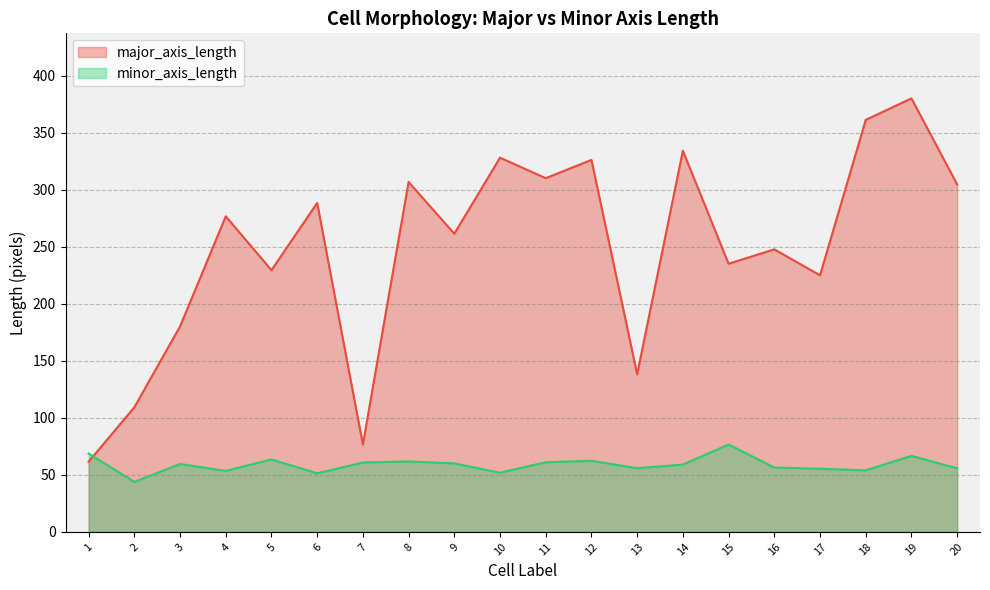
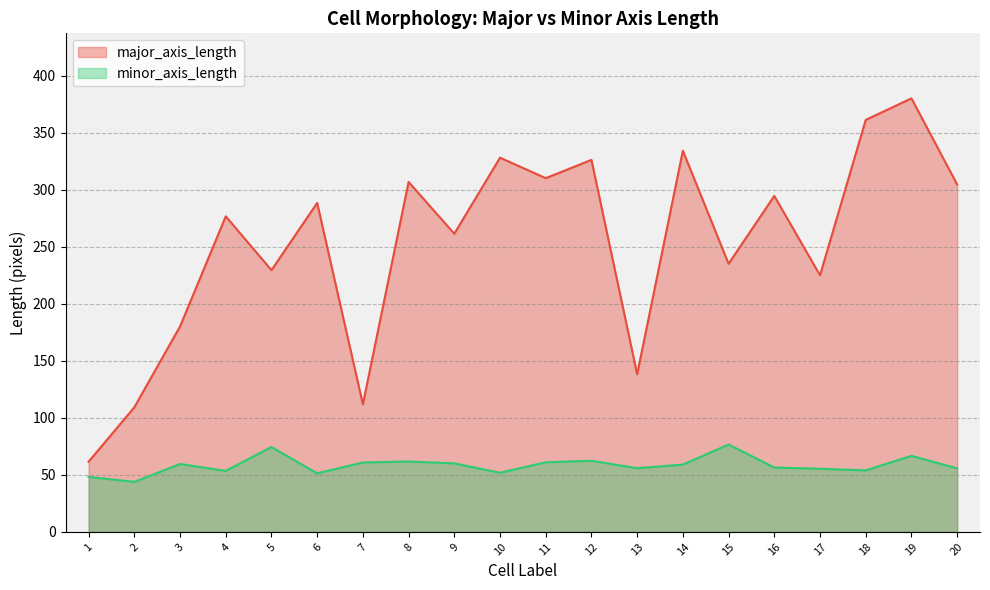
minor_axis_length, 1: 69 -> 48
minor_axis_length, 5: 64 -> 74
major_axis_length, 7: 77 -> 112
major_axis_length, 16: 248 -> 295
